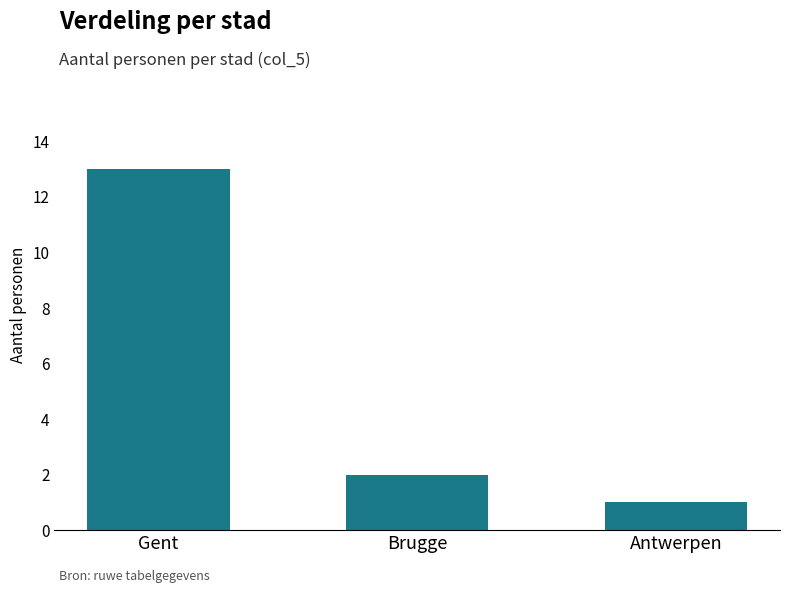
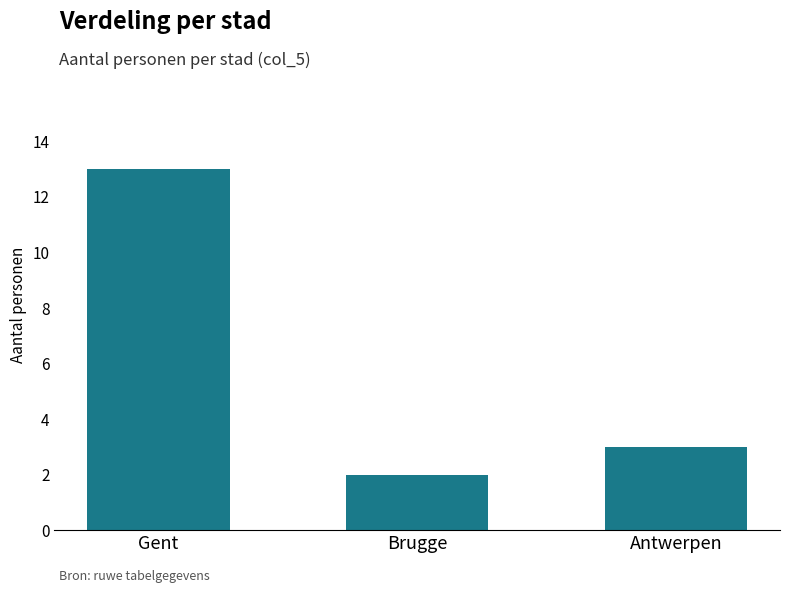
Antwerpen: 1 -> 3
